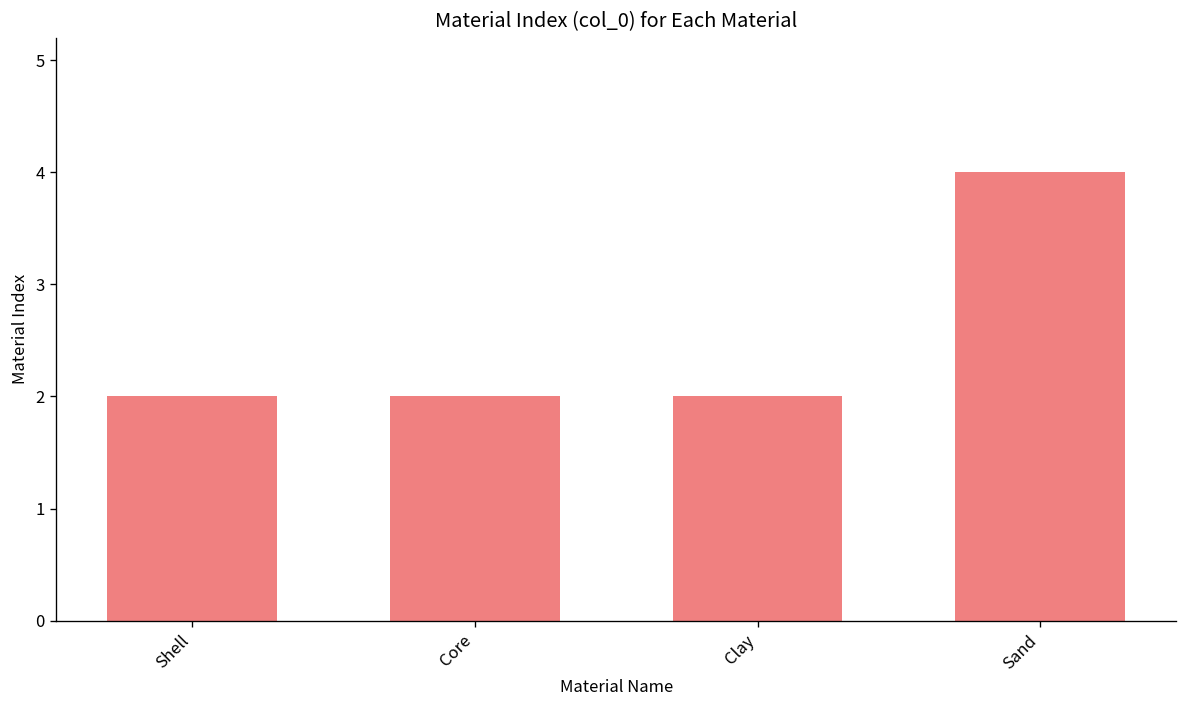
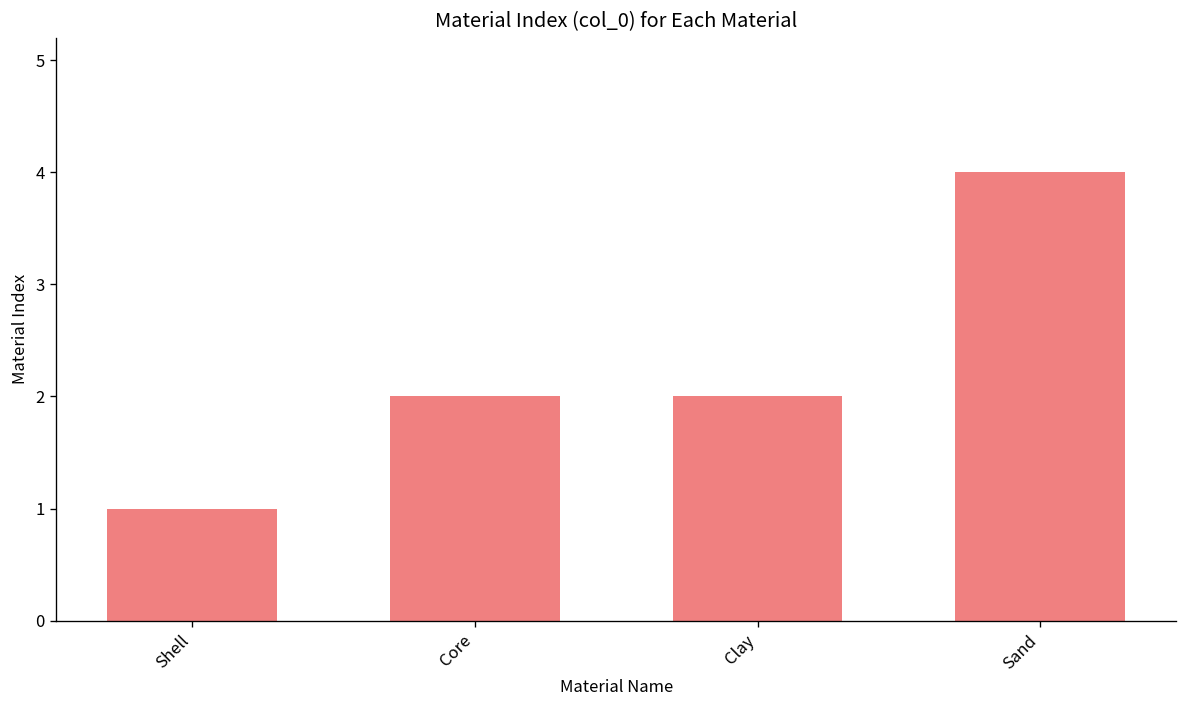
Shell: 2 -> 1
